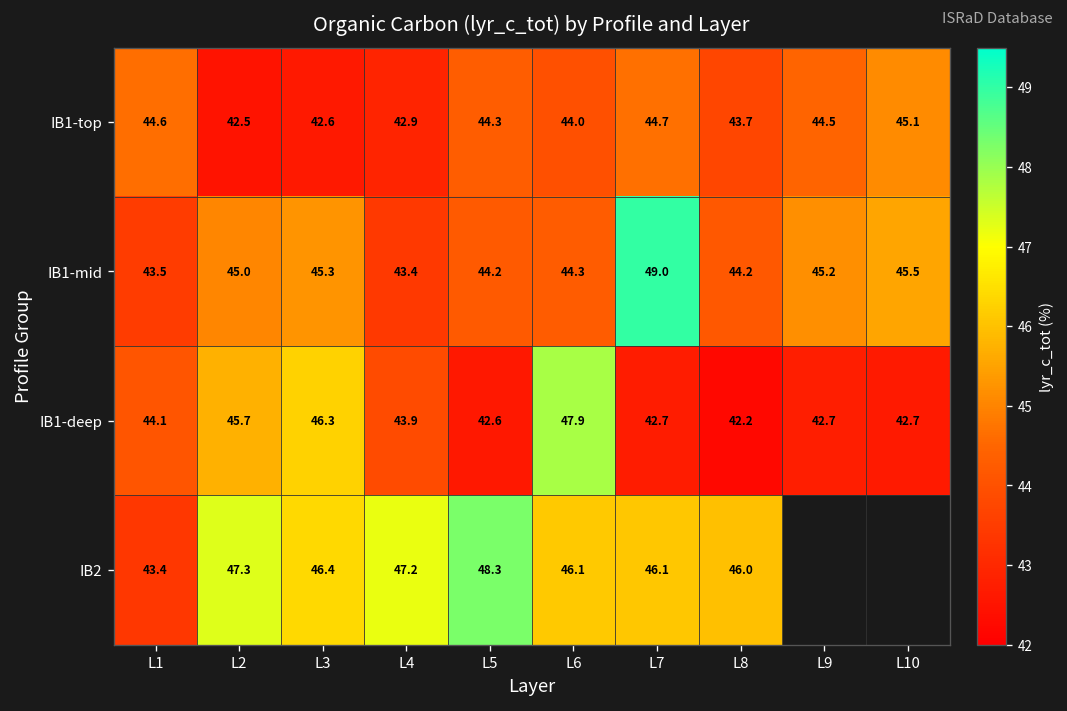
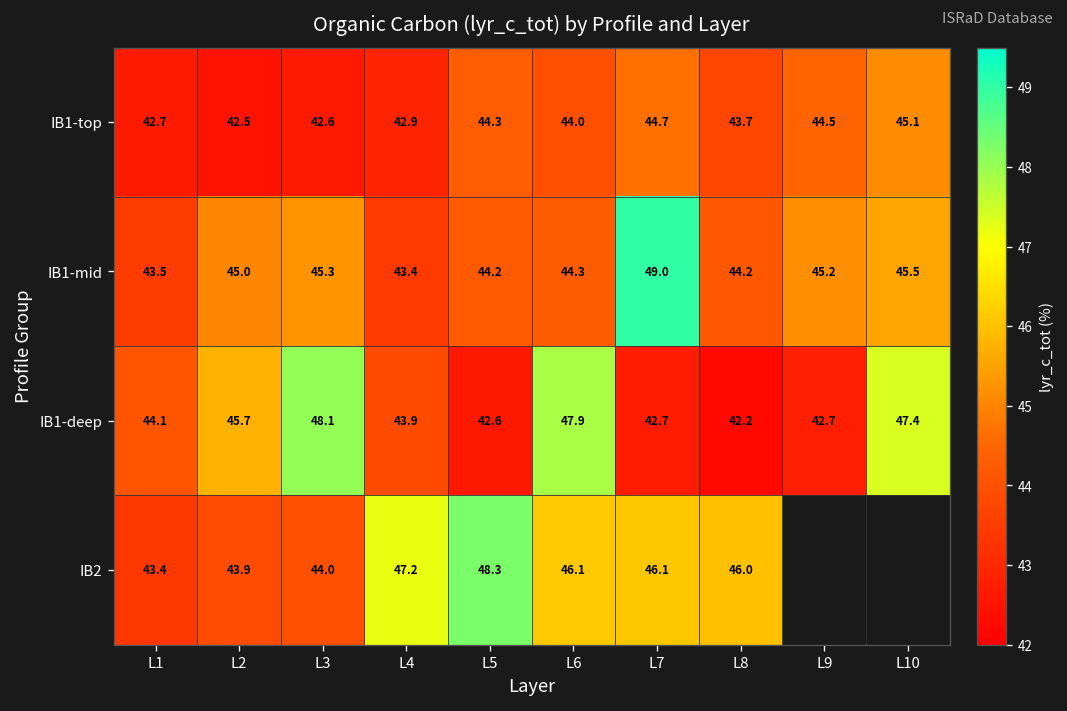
IB1-top, L1: 44.6 -> 42.7
IB1-deep, L3: 46.3 -> 48.1
IB1-deep, L10: 42.7 -> 47.4
IB2, L2: 47.3 -> 43.9
IB2, L3: 46.4 -> 44.0
